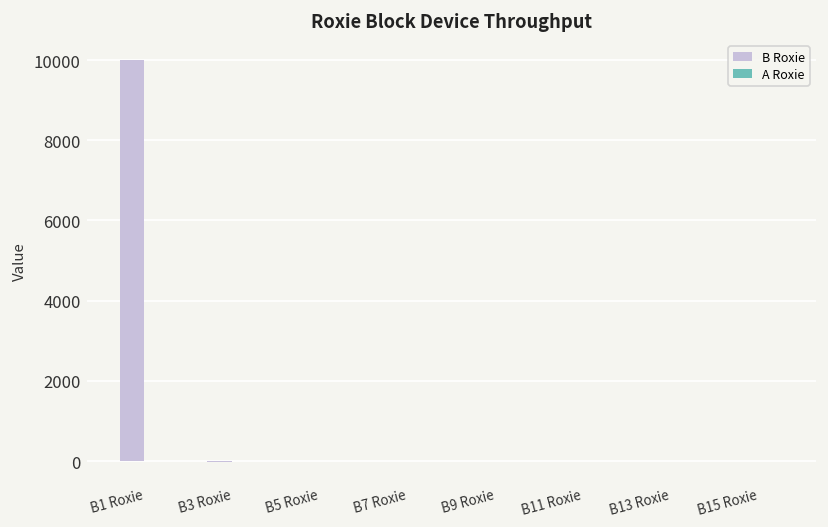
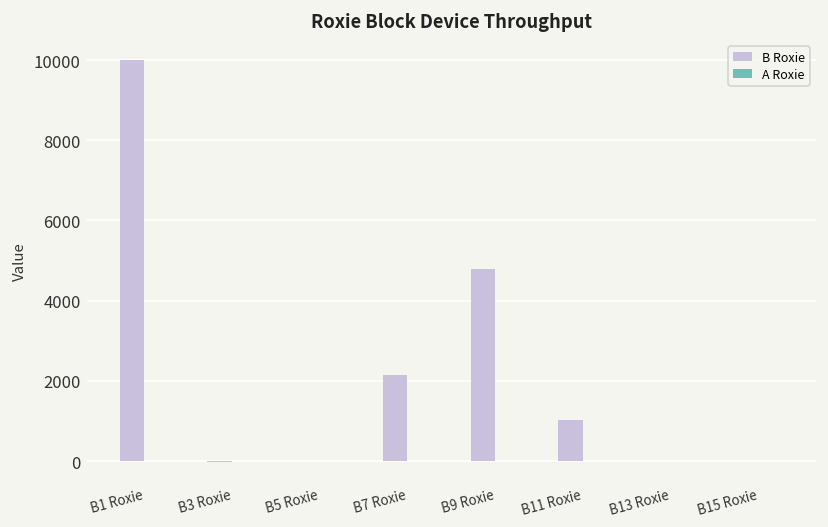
B Roxie, B7 Roxie: 0 -> 2100
B Roxie, B9 Roxie: 0 -> 4800
B Roxie, B11 Roxie: 0 -> 1000
